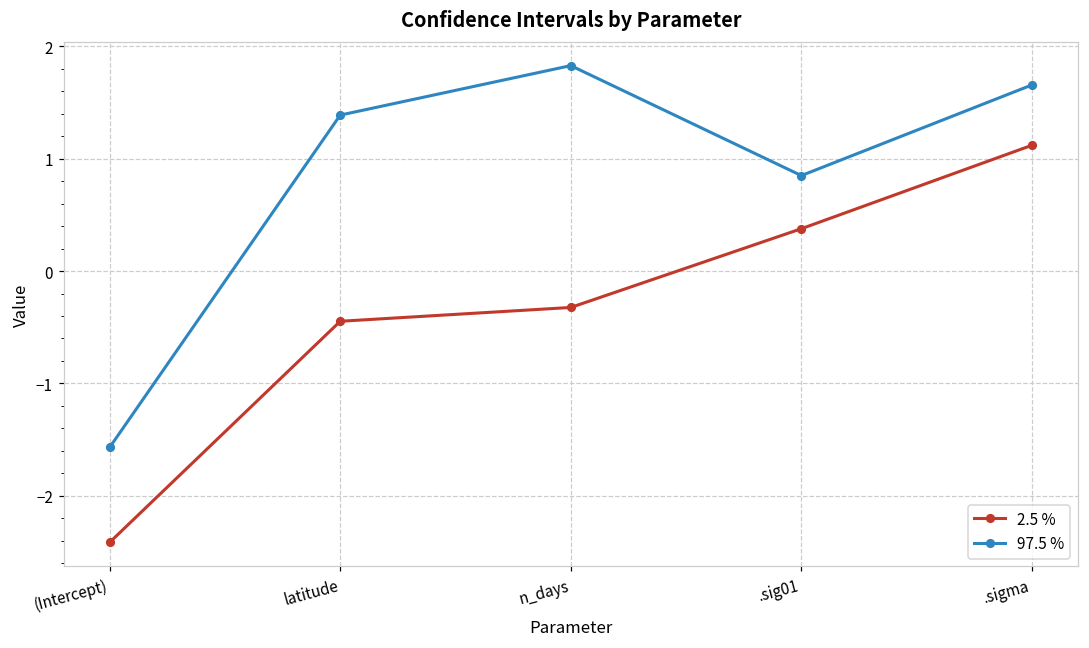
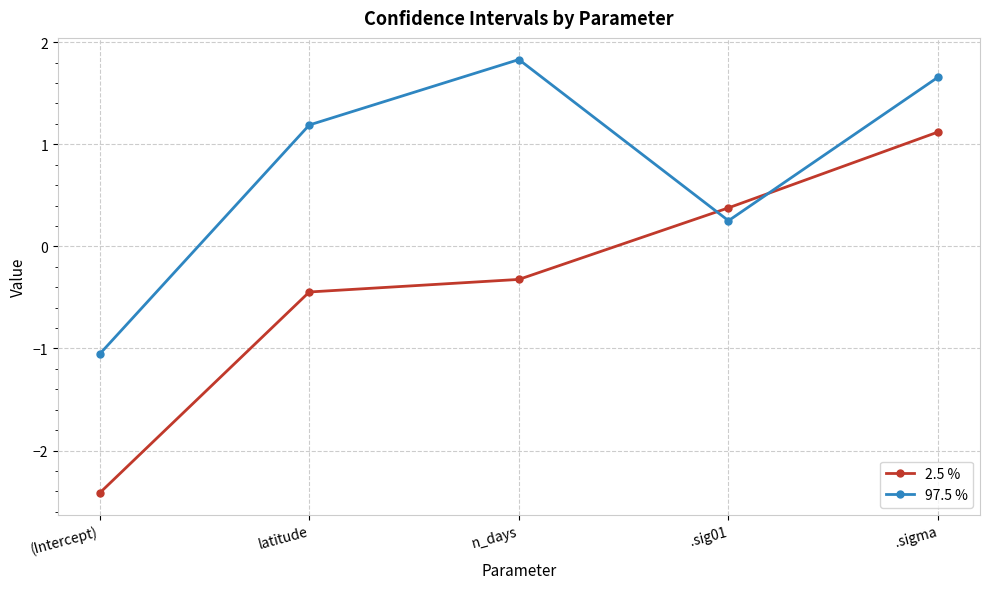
97.5 %, (Intercept): -1.57 -> -1.05
97.5 %, latitude: 1.39 -> 1.19
97.5 %, .sig01: 0.85 -> 0.25
